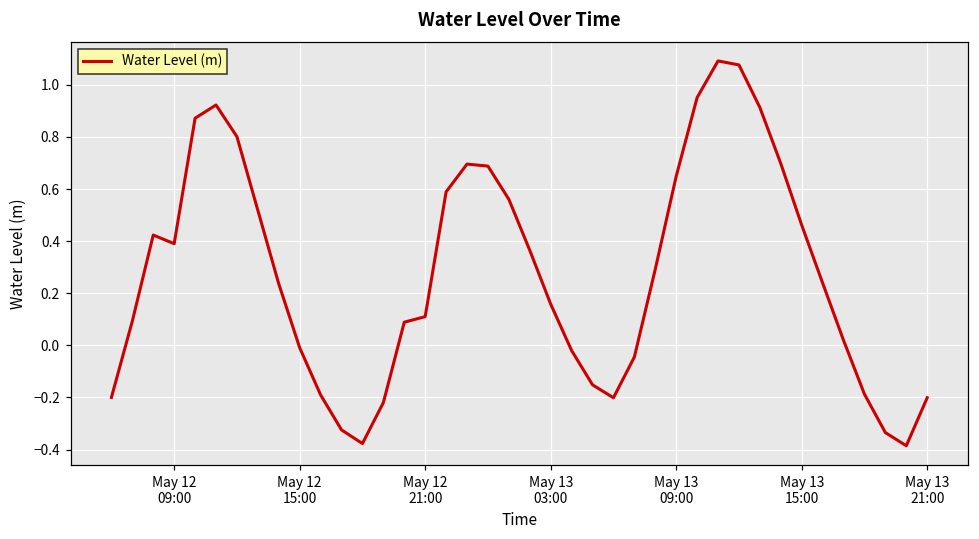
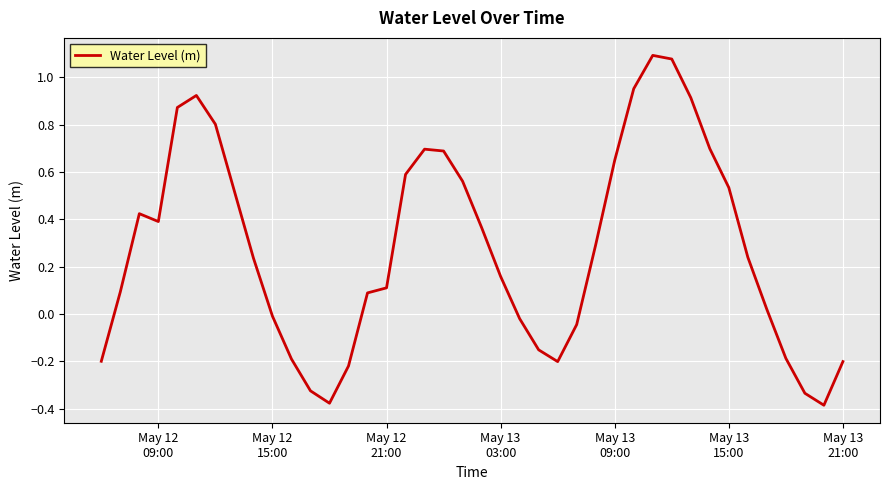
May 13 15:00: 0.46 -> 0.53
